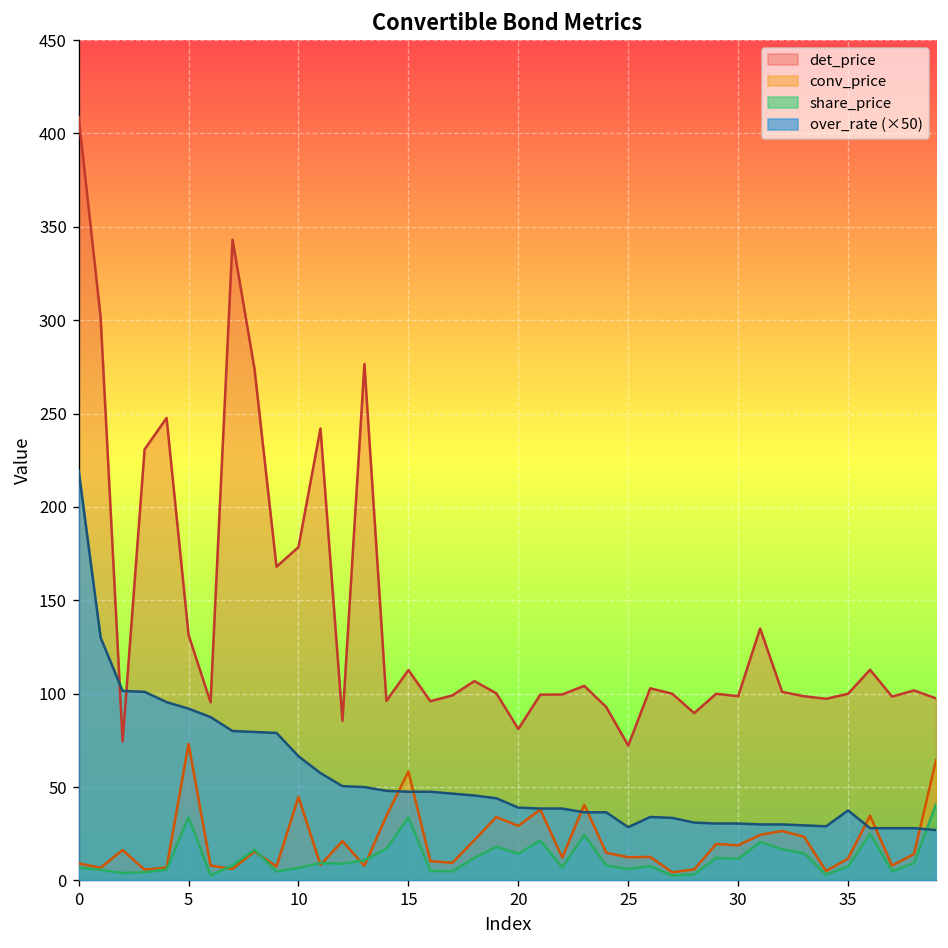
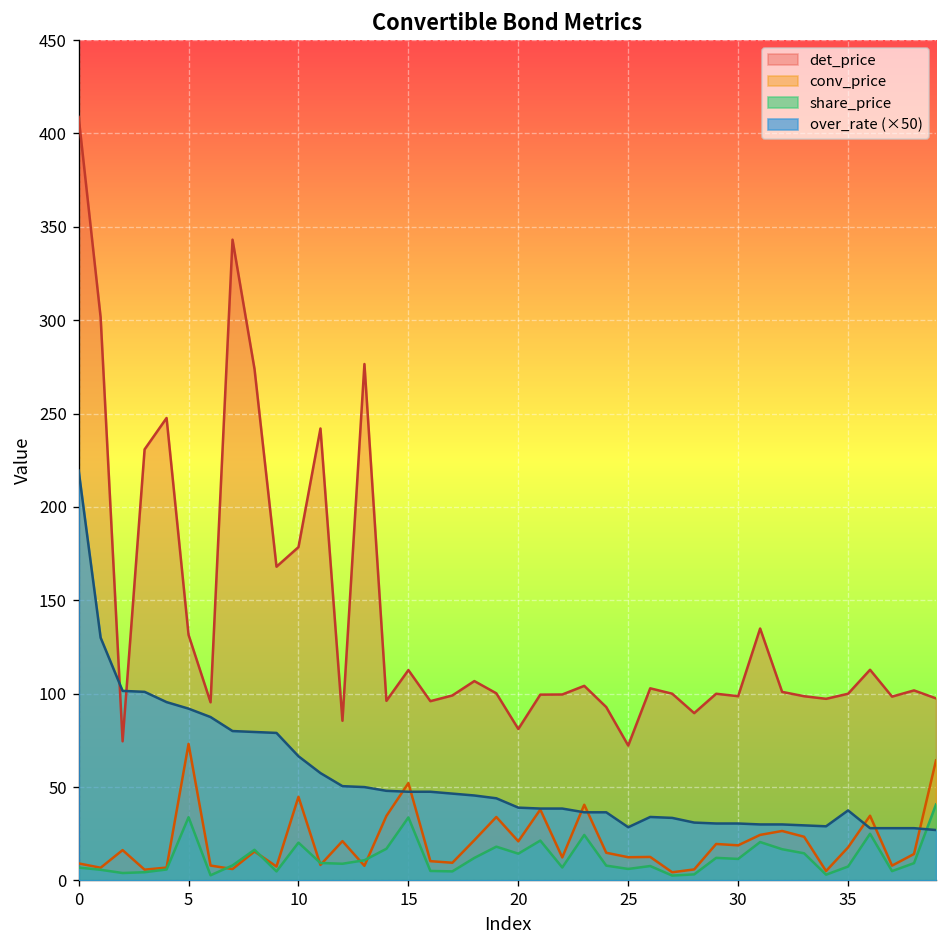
share_price, 10: 7 -> 20
conv_price, 15: 58 -> 52
conv_price, 20: 29 -> 21
conv_price, 35: 12 -> 18
